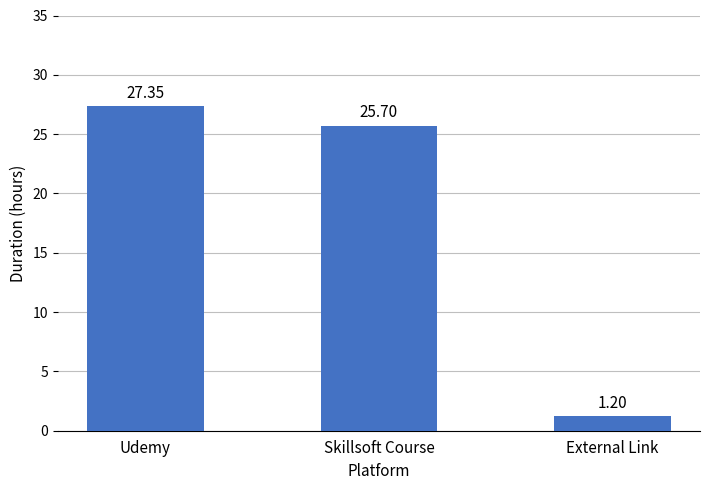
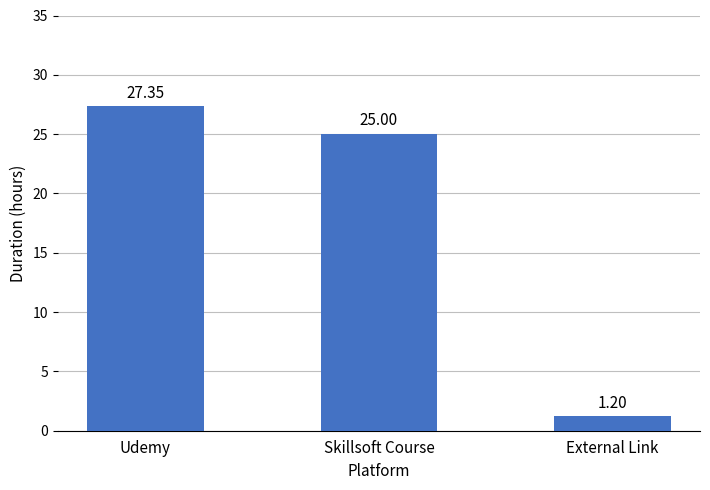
Skillsoft Course: 25.70 -> 25.00
